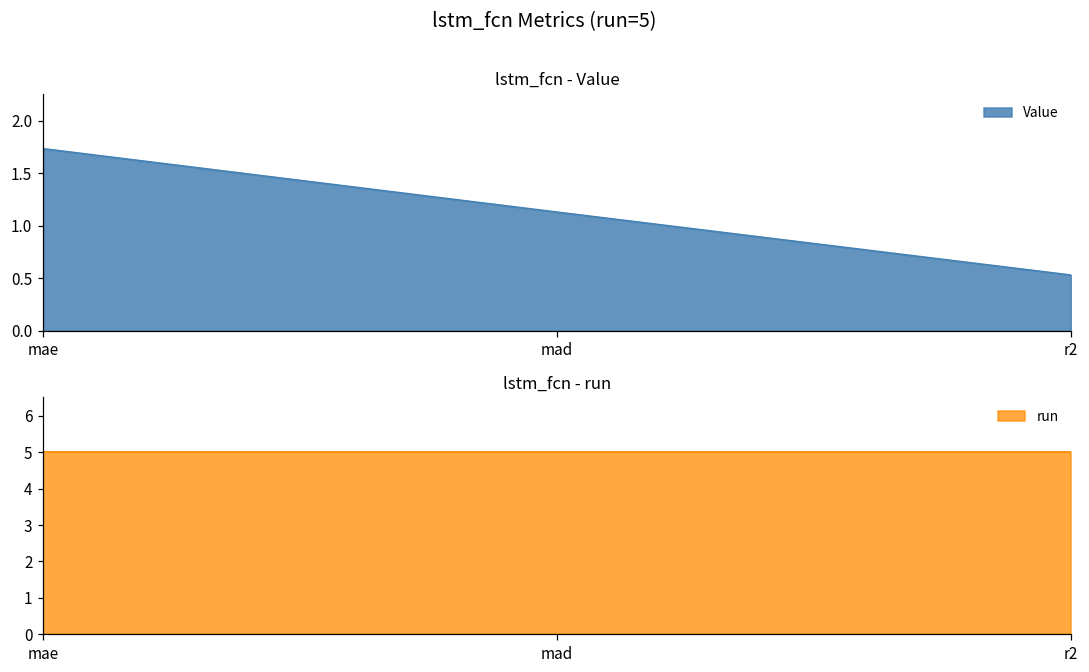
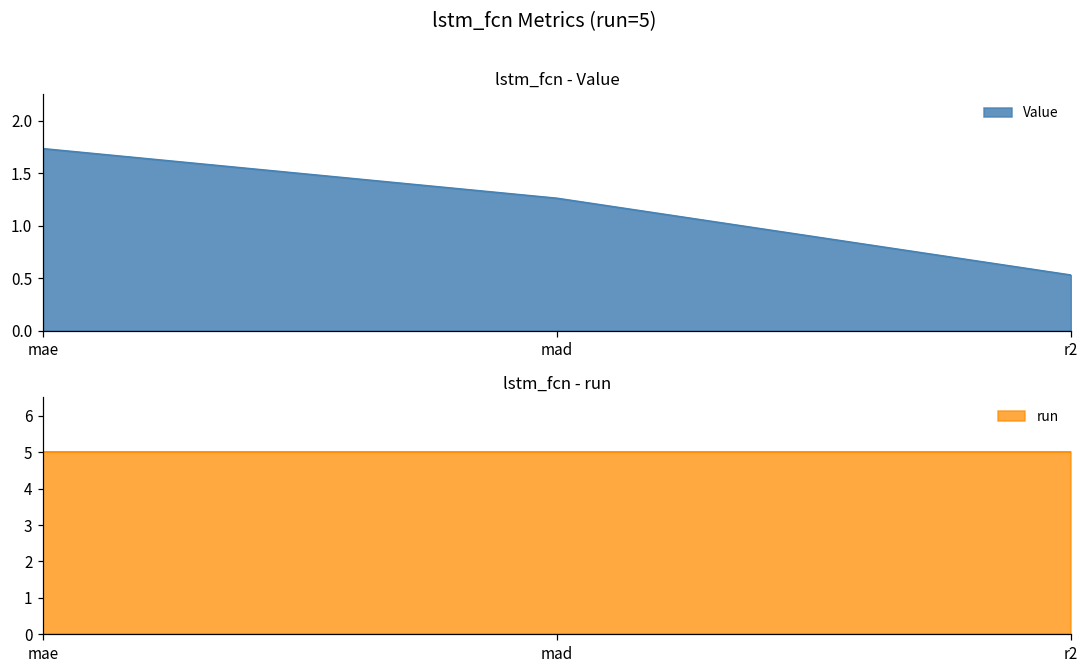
lstm_fcn - Value, mad: 1.1 -> 1.3
